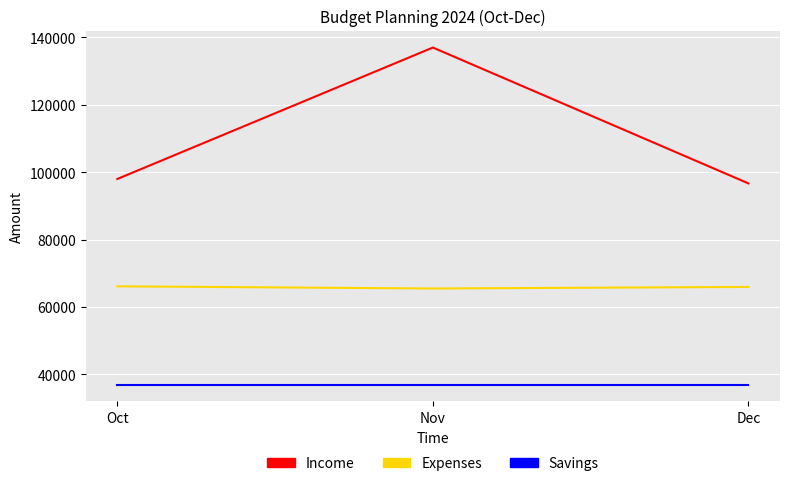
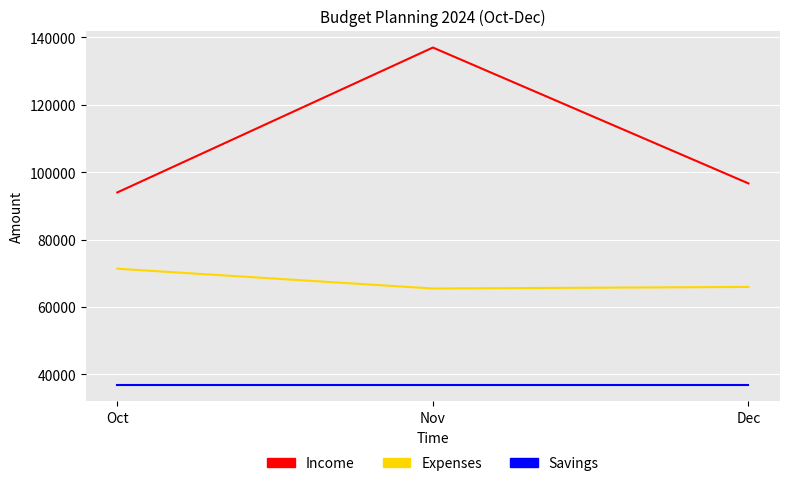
Income, Oct: 98000 -> 94000
Expenses, Oct: 66000 -> 71000
